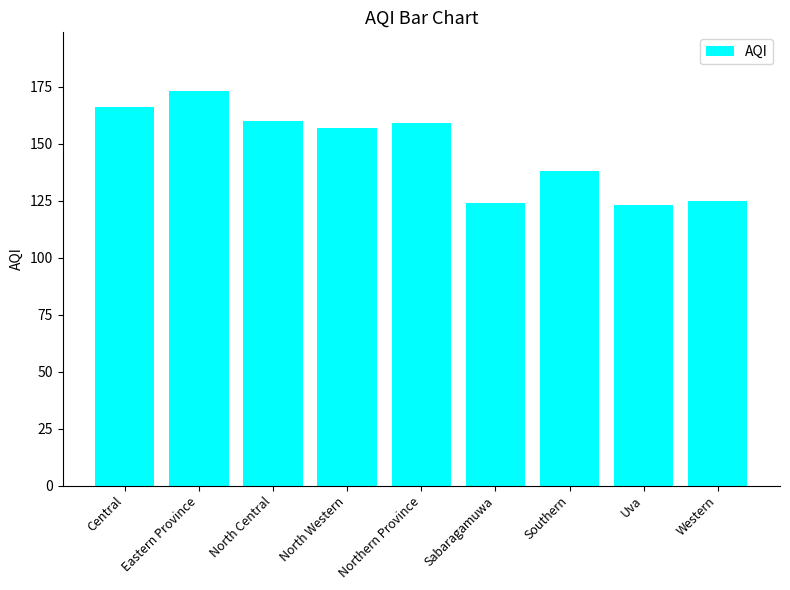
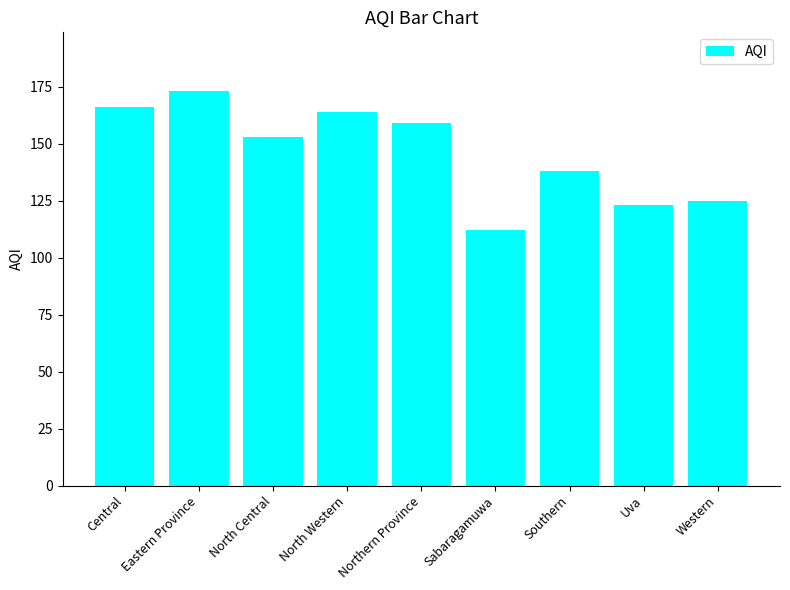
North Central: 160 -> 153
North Western: 157 -> 164
Sabaragamuwa: 124 -> 112
